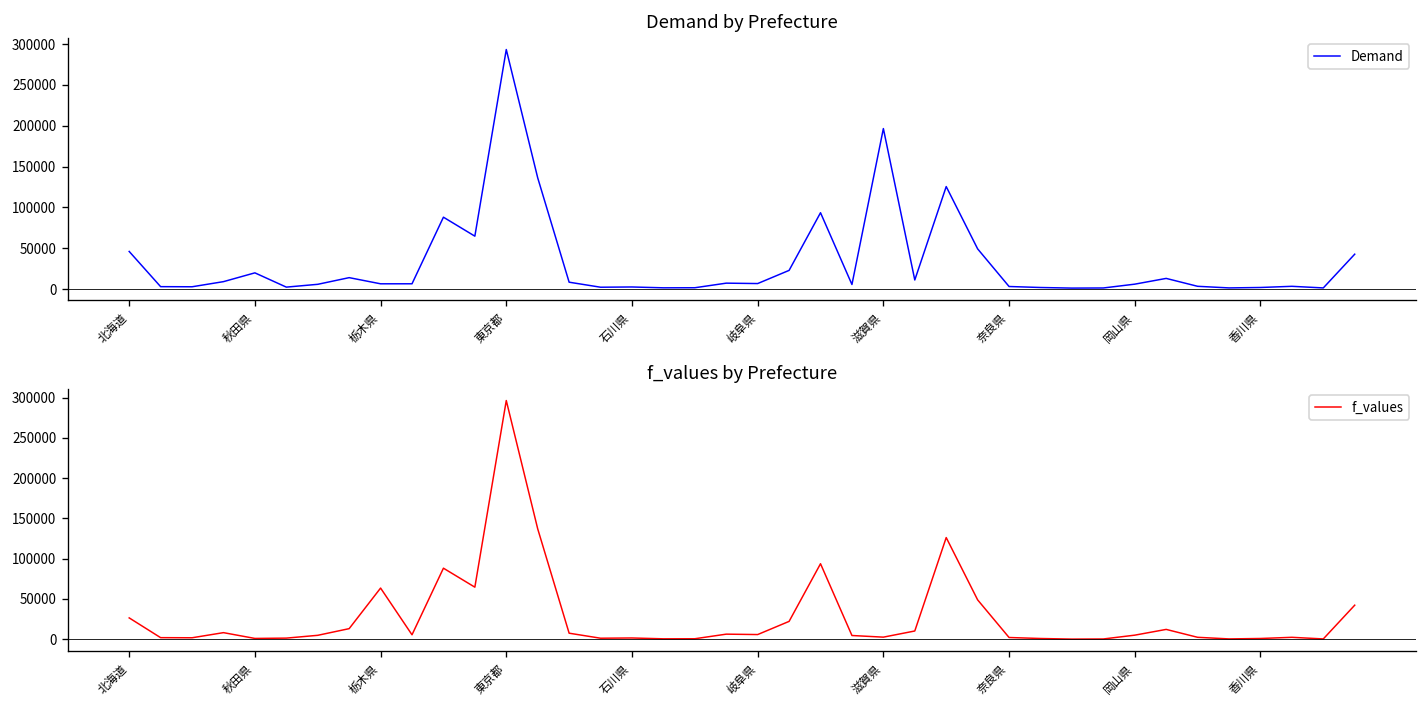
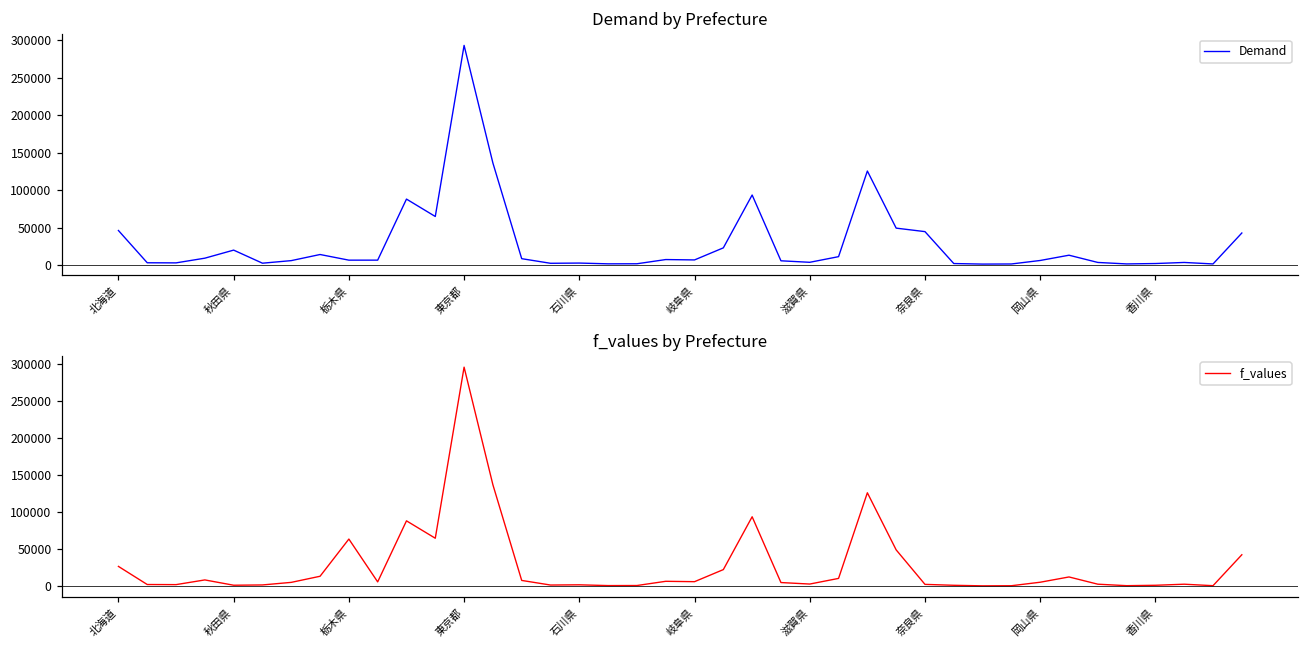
Demand by Prefecture, 滋賀県: 200000 -> 0
Demand by Prefecture, 奈良県: 0 -> 40000
